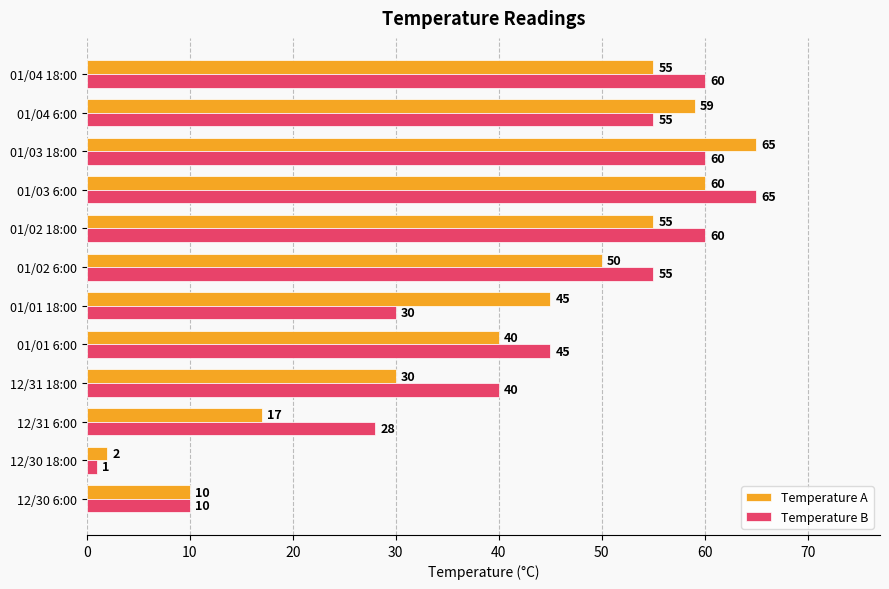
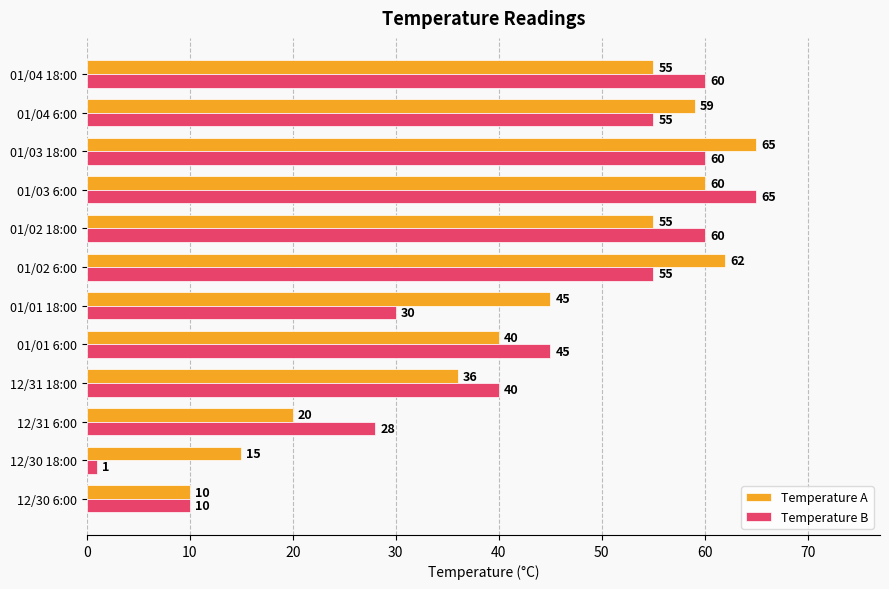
Temperature A, 01/02 6:00: 50 -> 62
Temperature A, 12/31 18:00: 30 -> 36
Temperature A, 12/31 6:00: 17 -> 20
Temperature A, 12/30 18:00: 2 -> 15
